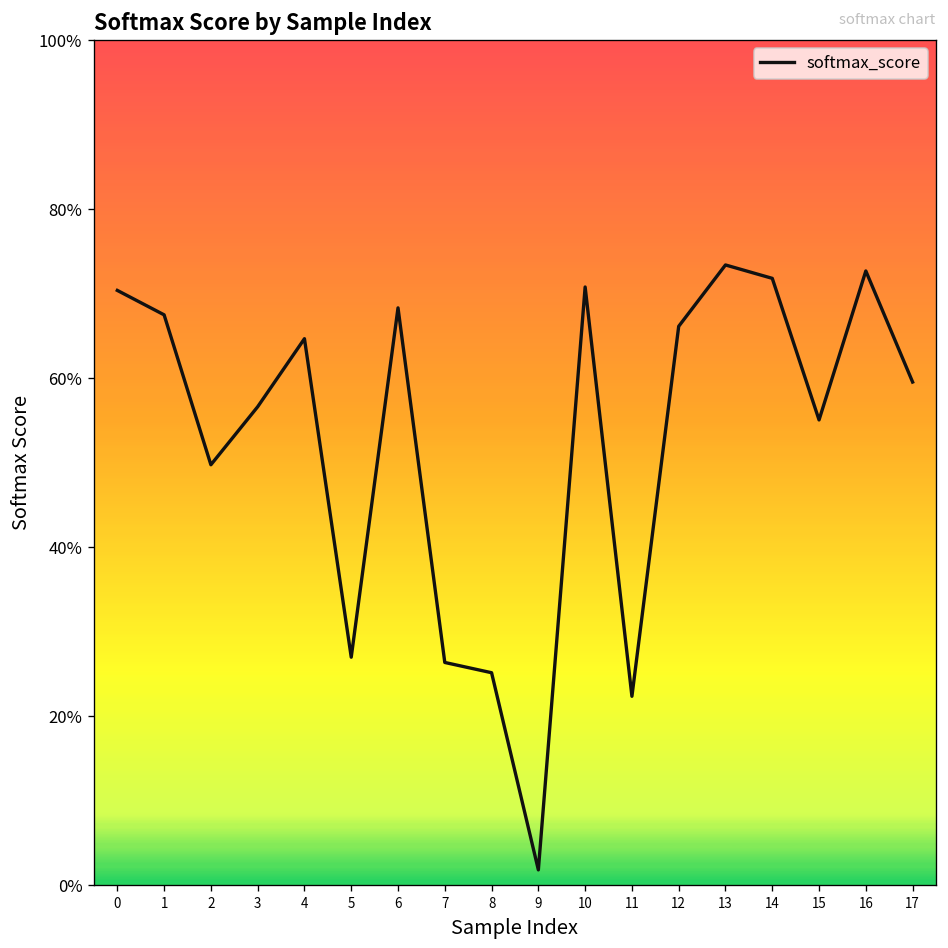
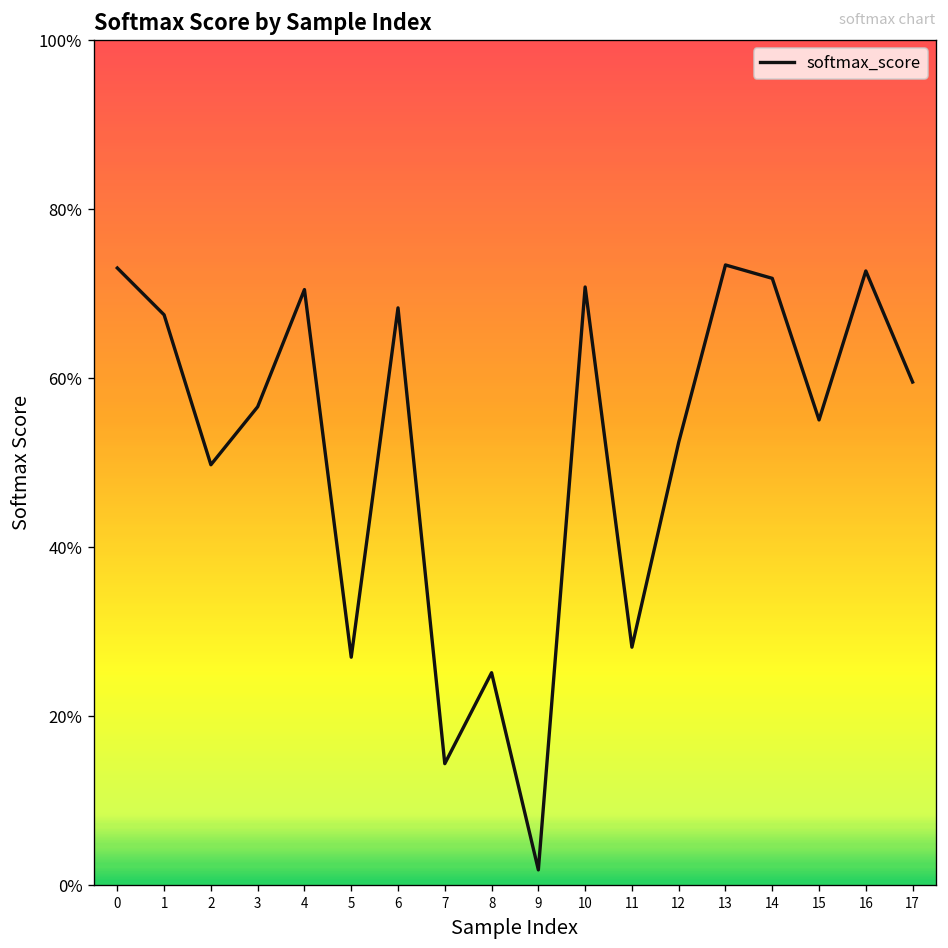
0: 70% -> 73%
4: 65% -> 70%
7: 26% -> 14%
11: 22% -> 28%
12: 66% -> 52%
